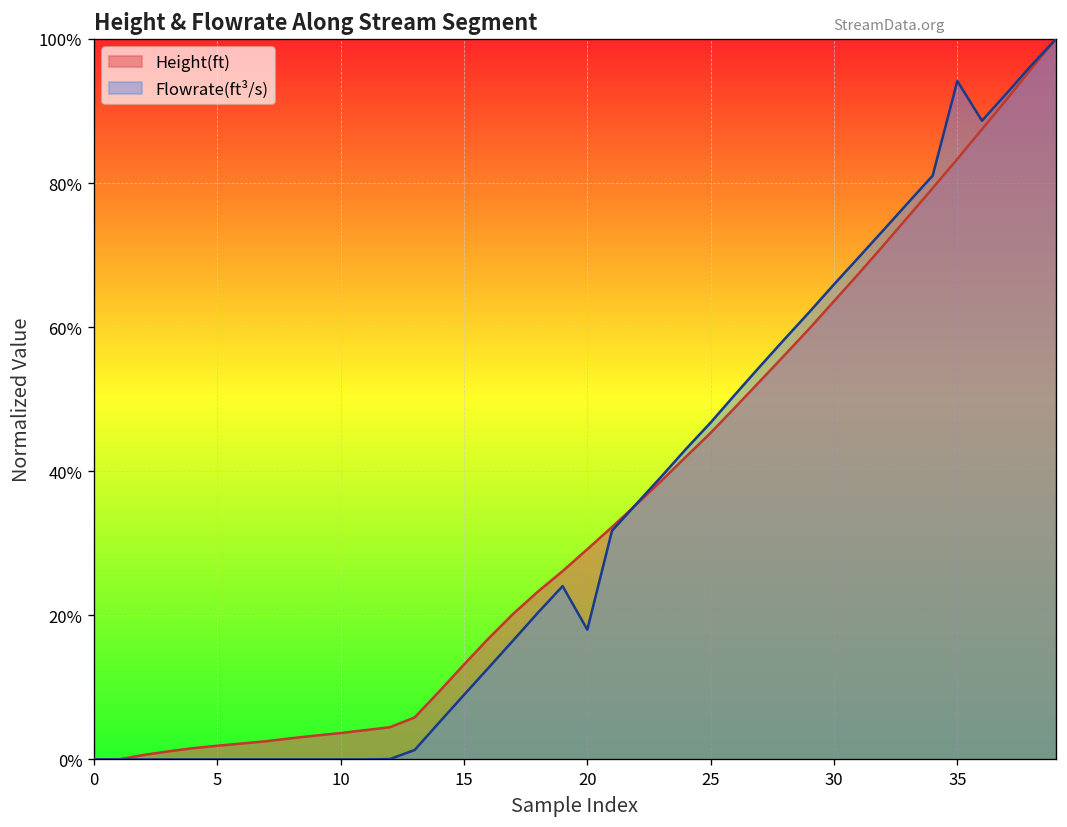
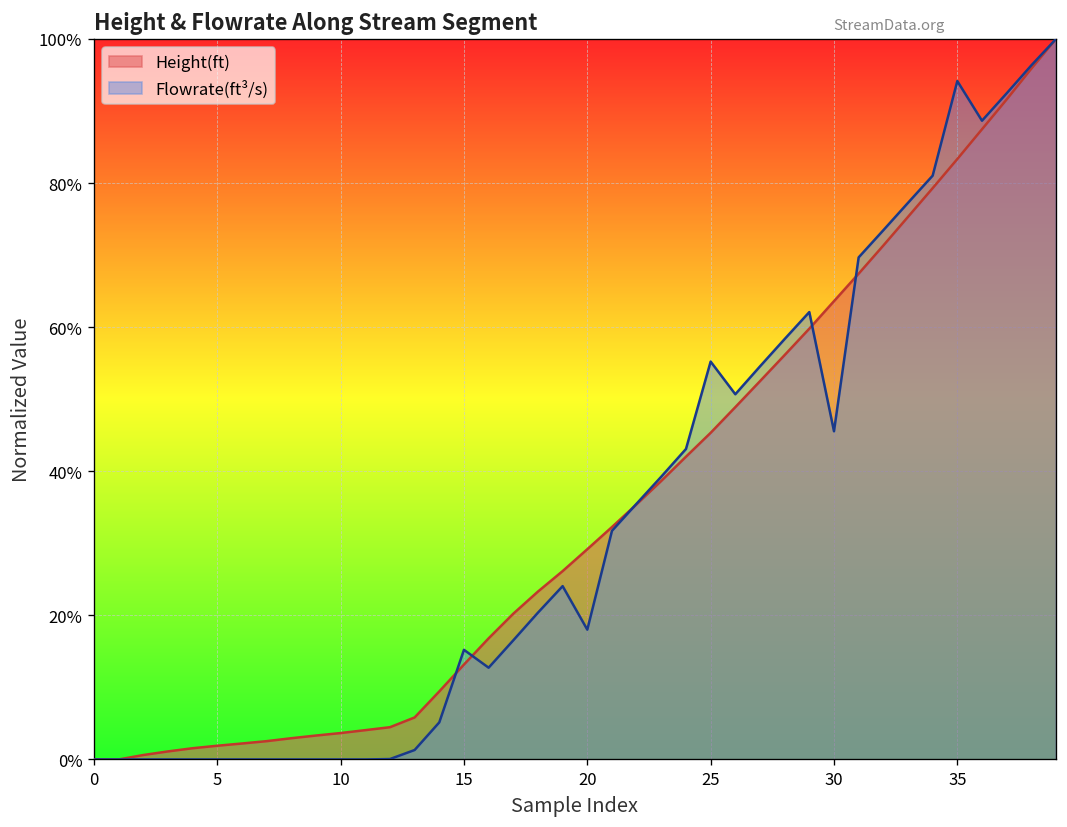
Flowrate(ft³/s), 15: 9% -> 15%
Flowrate(ft³/s), 25: 47% -> 55%
Flowrate(ft³/s), 30: 66% -> 46%
